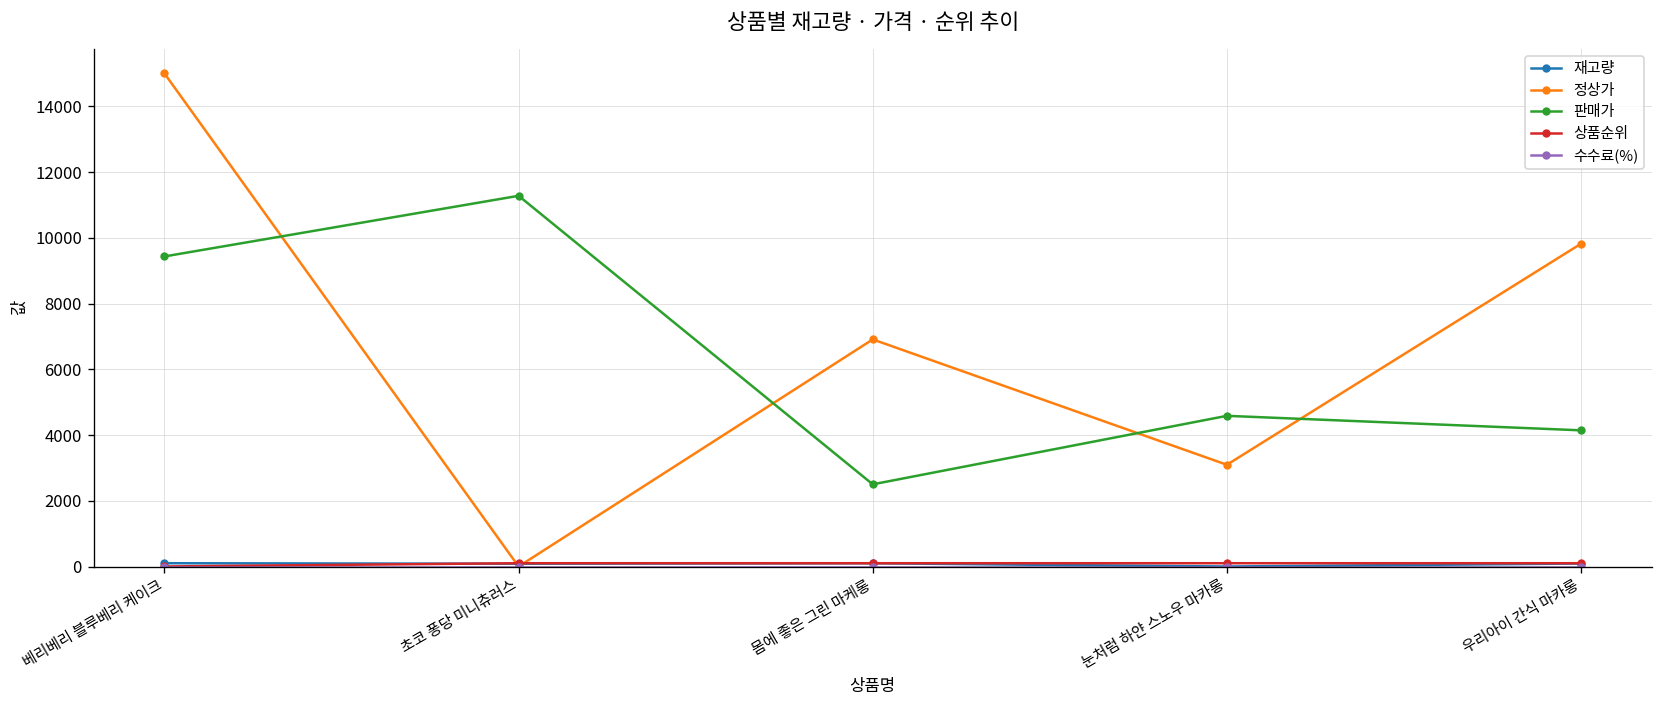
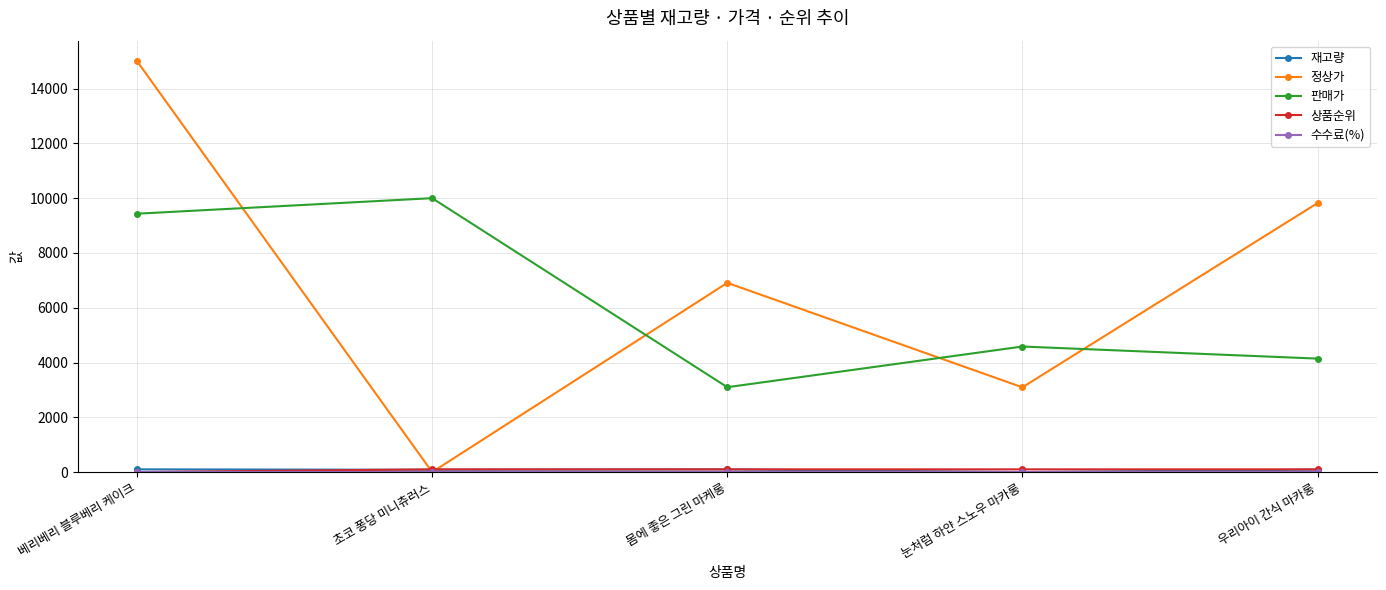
판매가, 초코 퐁당 미니츄러스: 11300 -> 10000
판매가, 몸에 좋은 그린 마케롱: 2500 -> 3100
